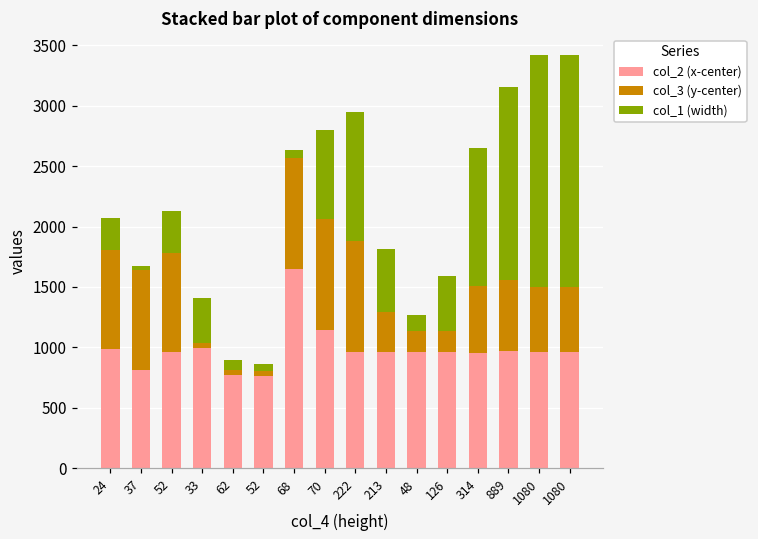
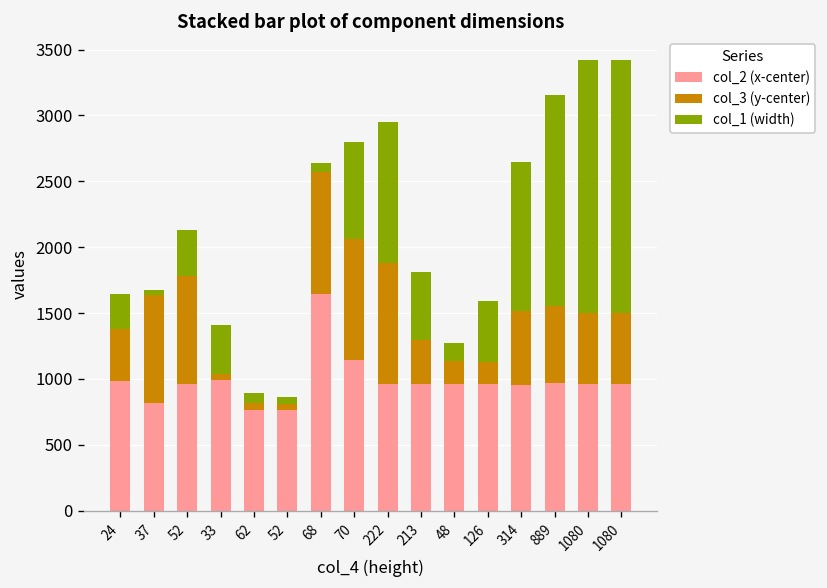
col_3 (y-center), 24: 820 -> 400
